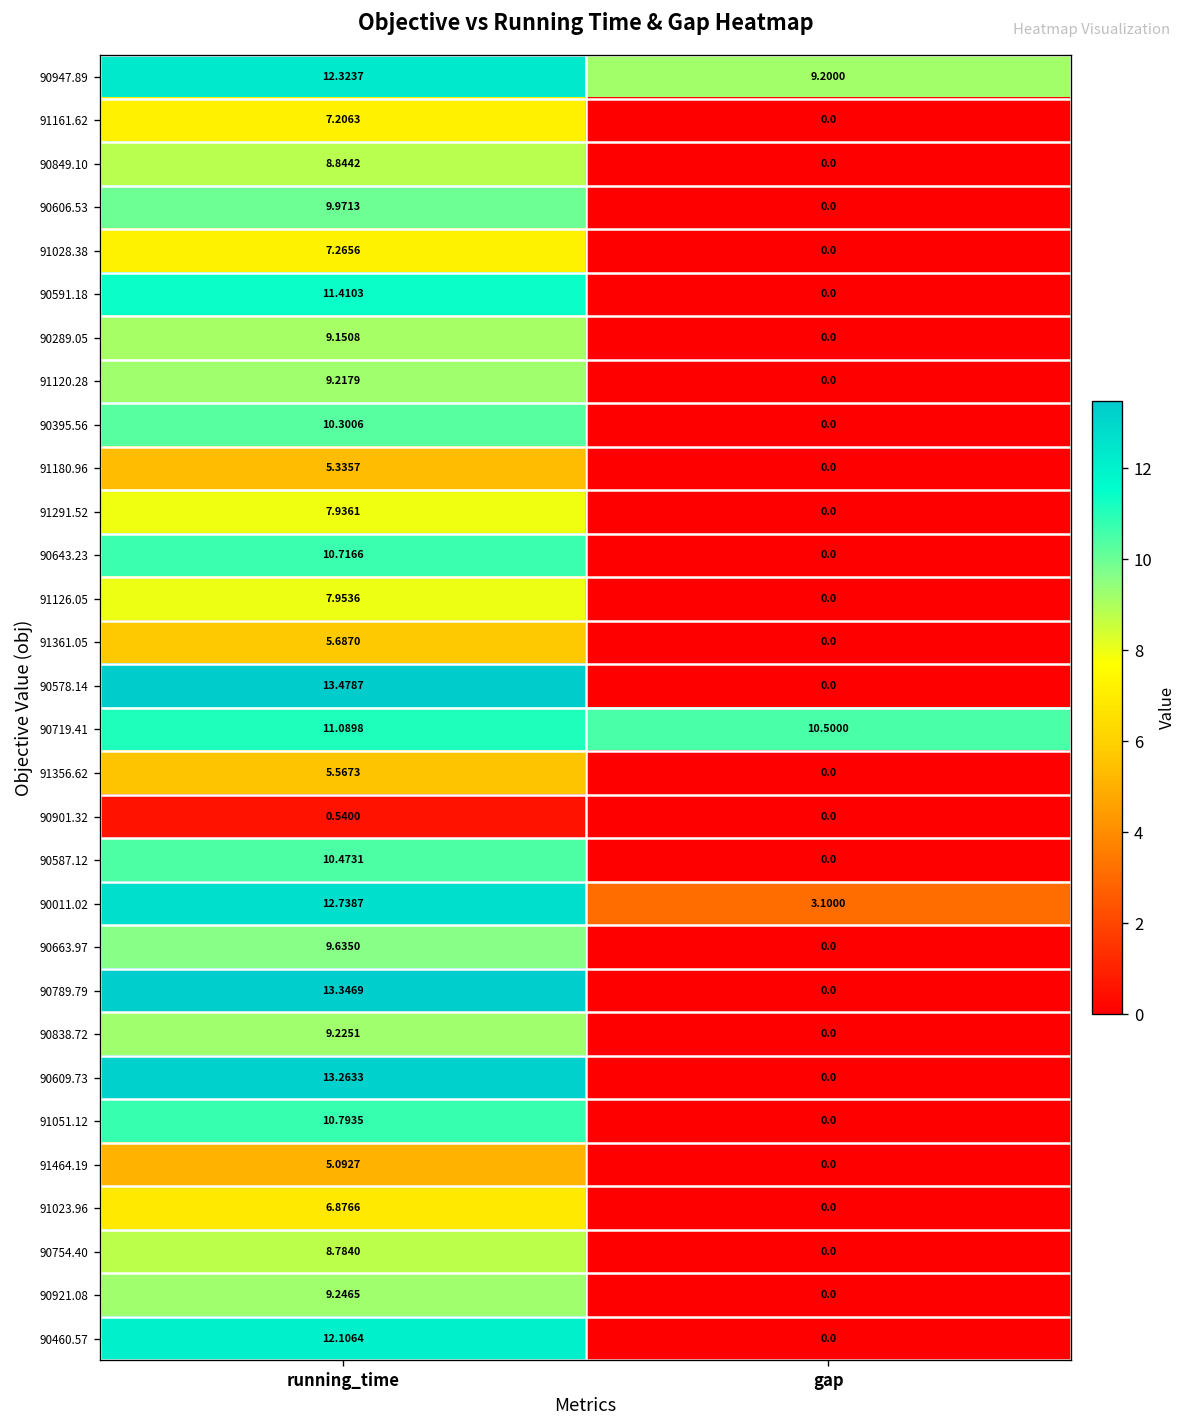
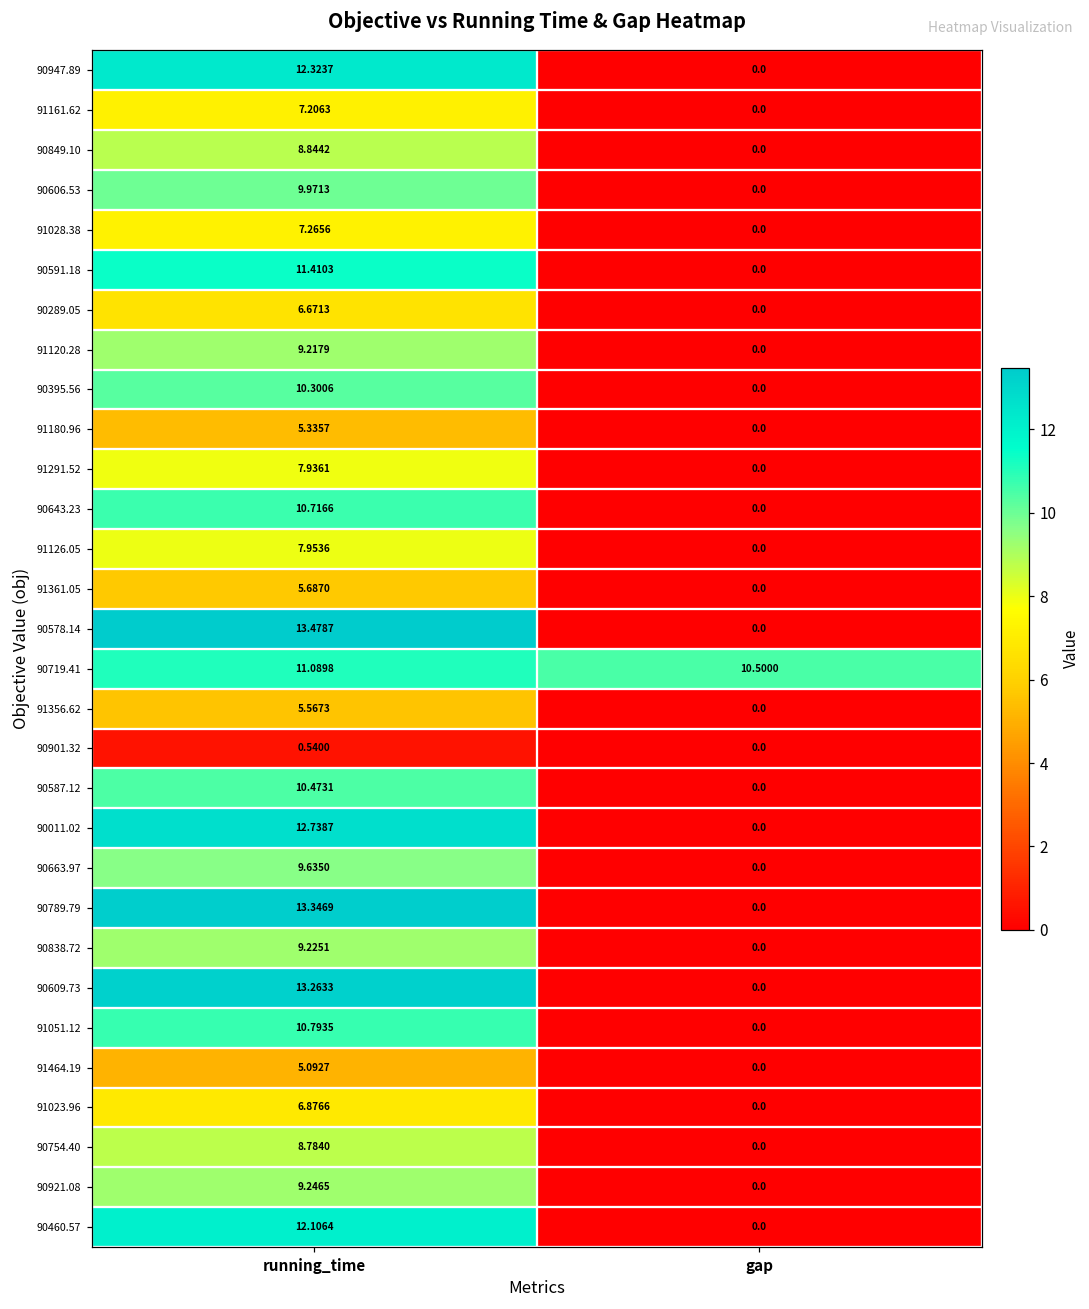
90947.89, gap: 9.2000 -> 0.0
90289.05, running_time: 9.1508 -> 6.6713
90011.02, gap: 3.1000 -> 0.0
